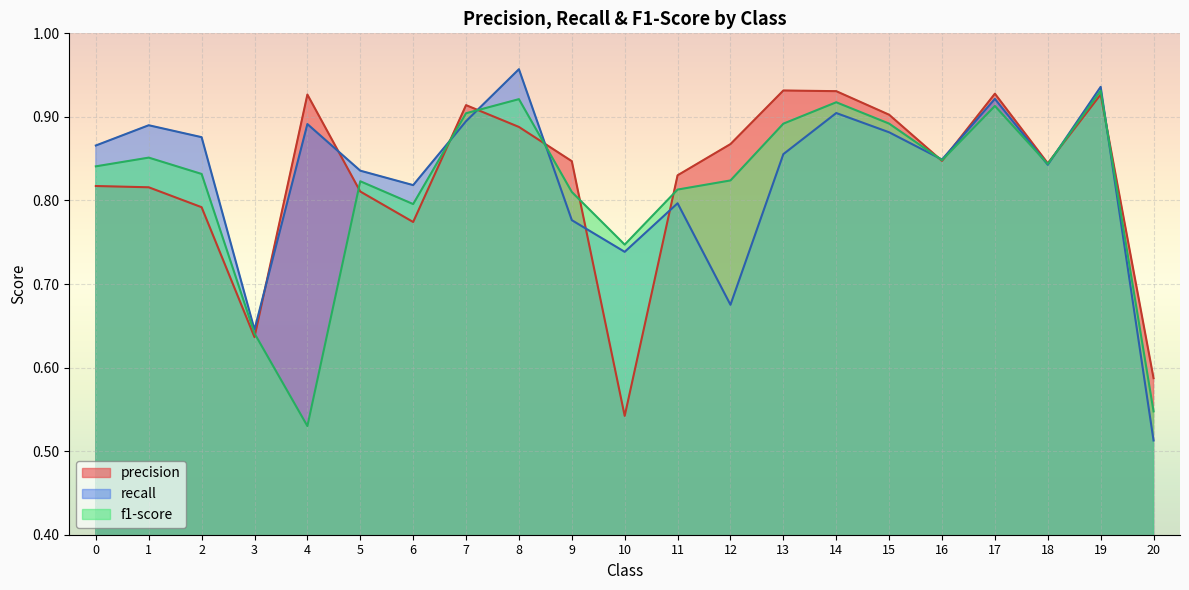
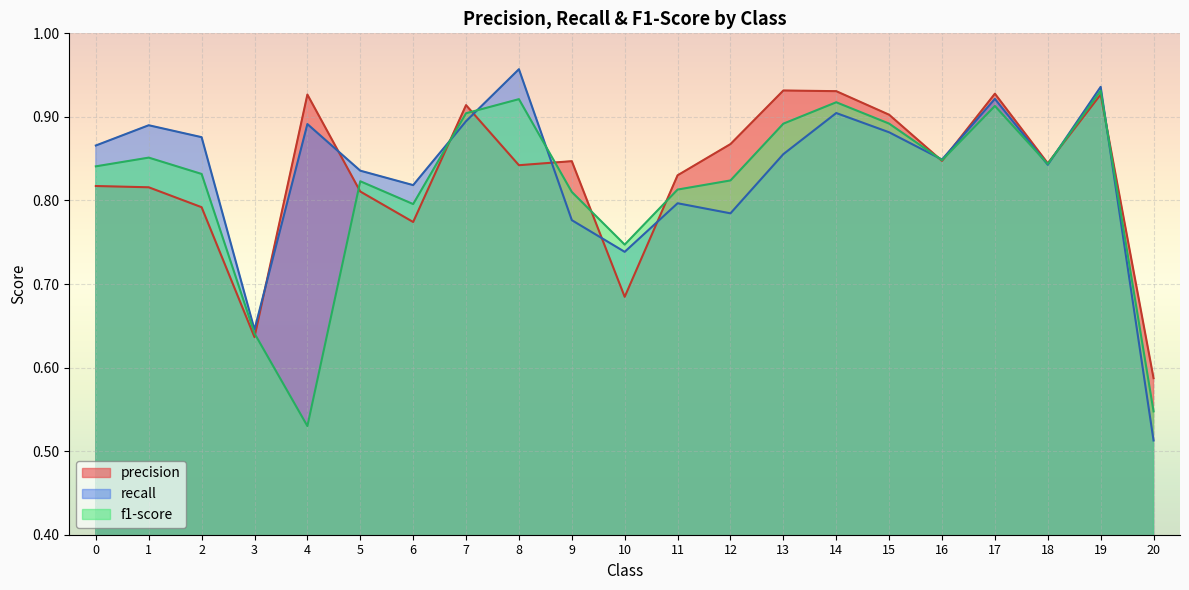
precision, 8: 0.89 -> 0.84
precision, 10: 0.54 -> 0.68
recall, 12: 0.68 -> 0.78
